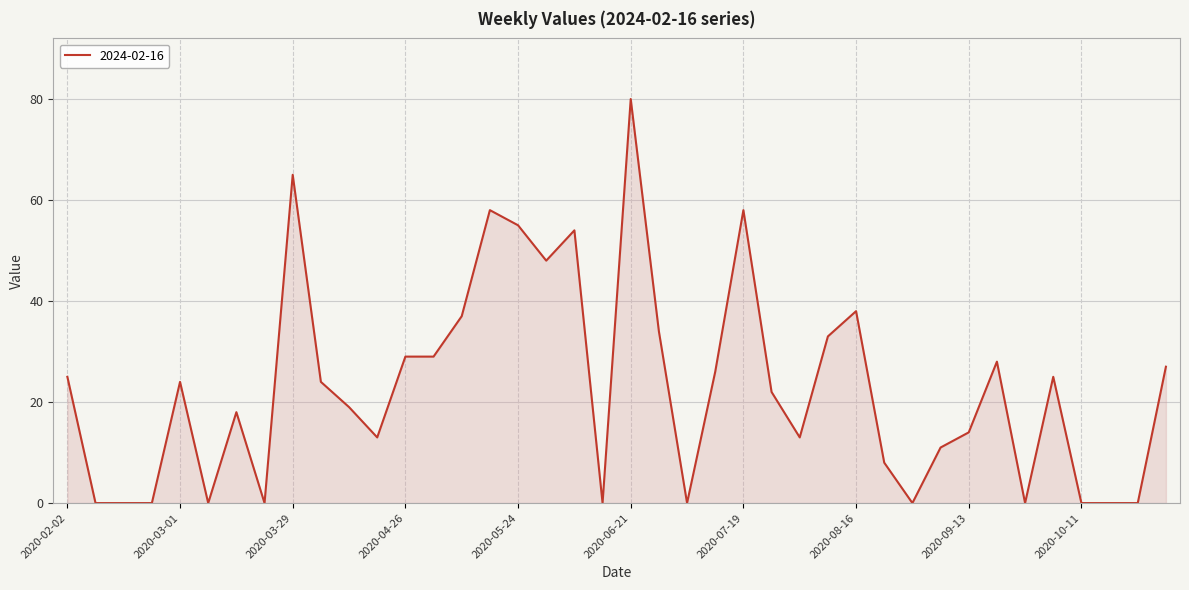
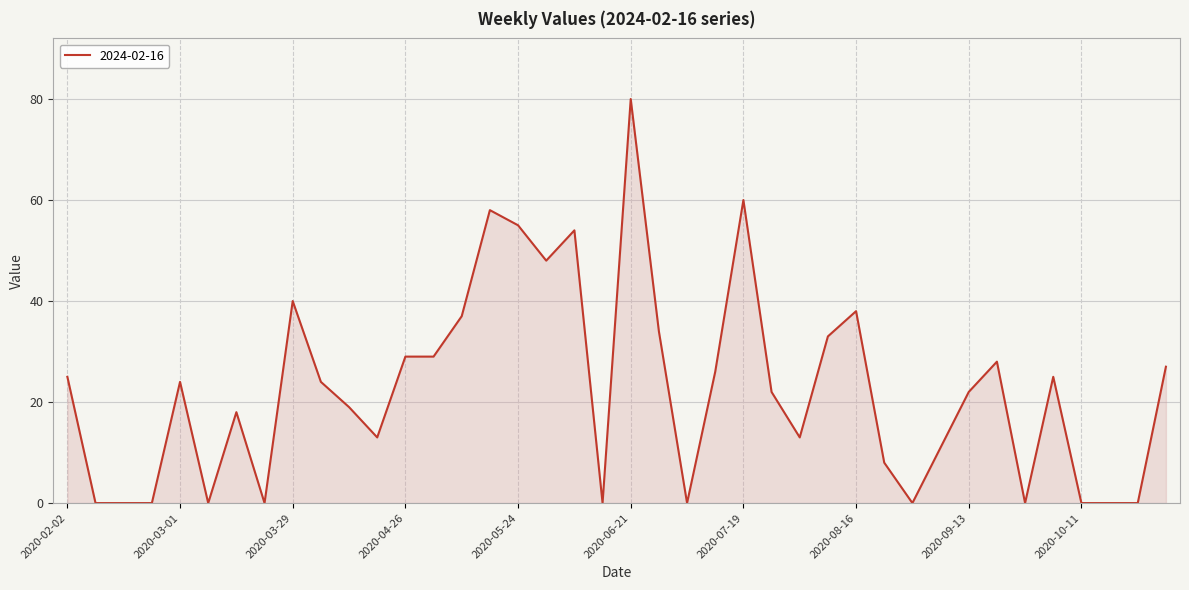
2020-03-29: 65 -> 40
2020-07-19: 58 -> 60
2020-09-13: 14 -> 22
